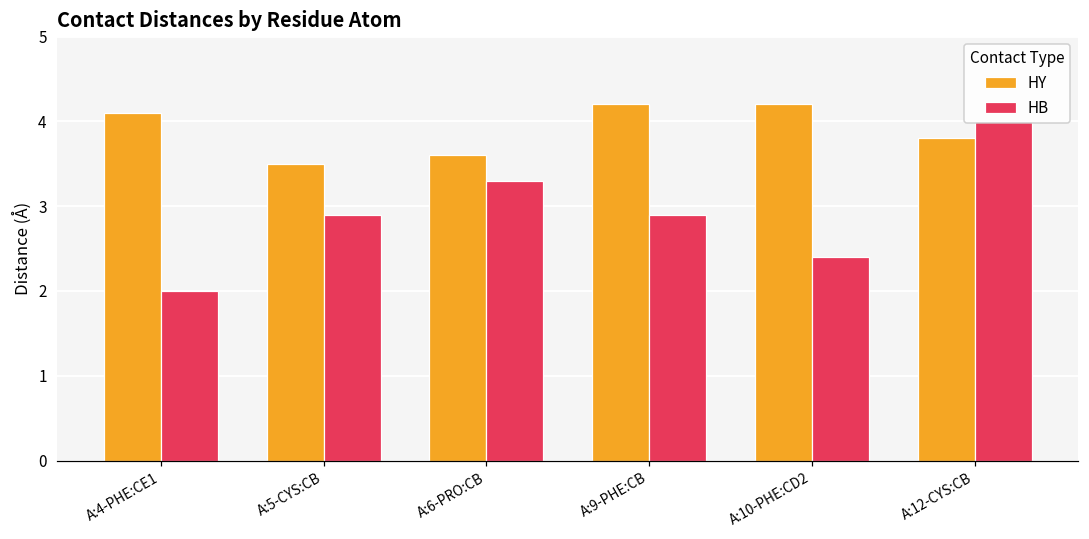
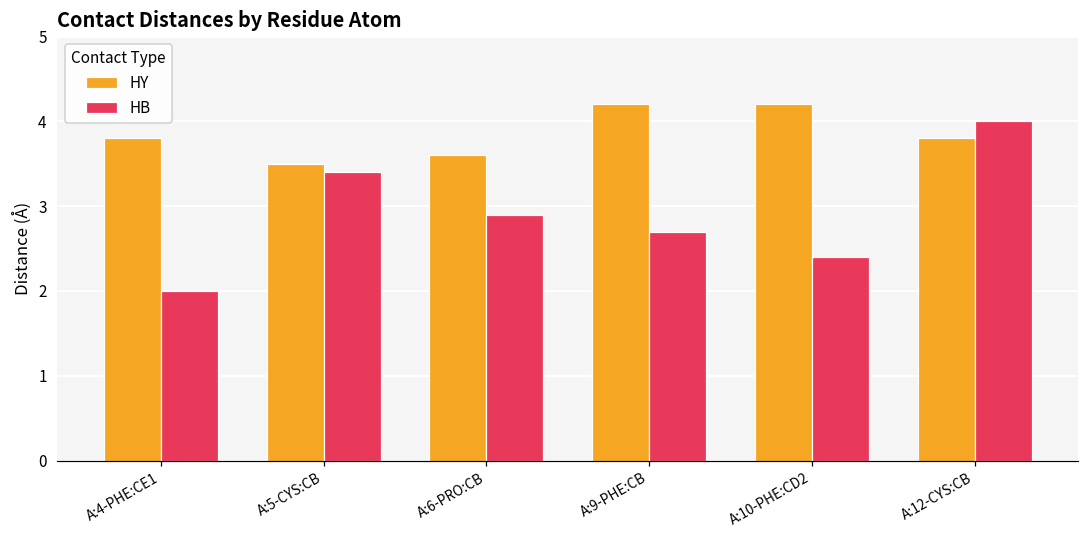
HY, A:4-PHE:CE1: 4.1 -> 3.8
HB, A:5-CYS:CB: 2.9 -> 3.4
HB, A:6-PRO:CB: 3.3 -> 2.9
HB, A:9-PHE:CB: 2.9 -> 2.7
